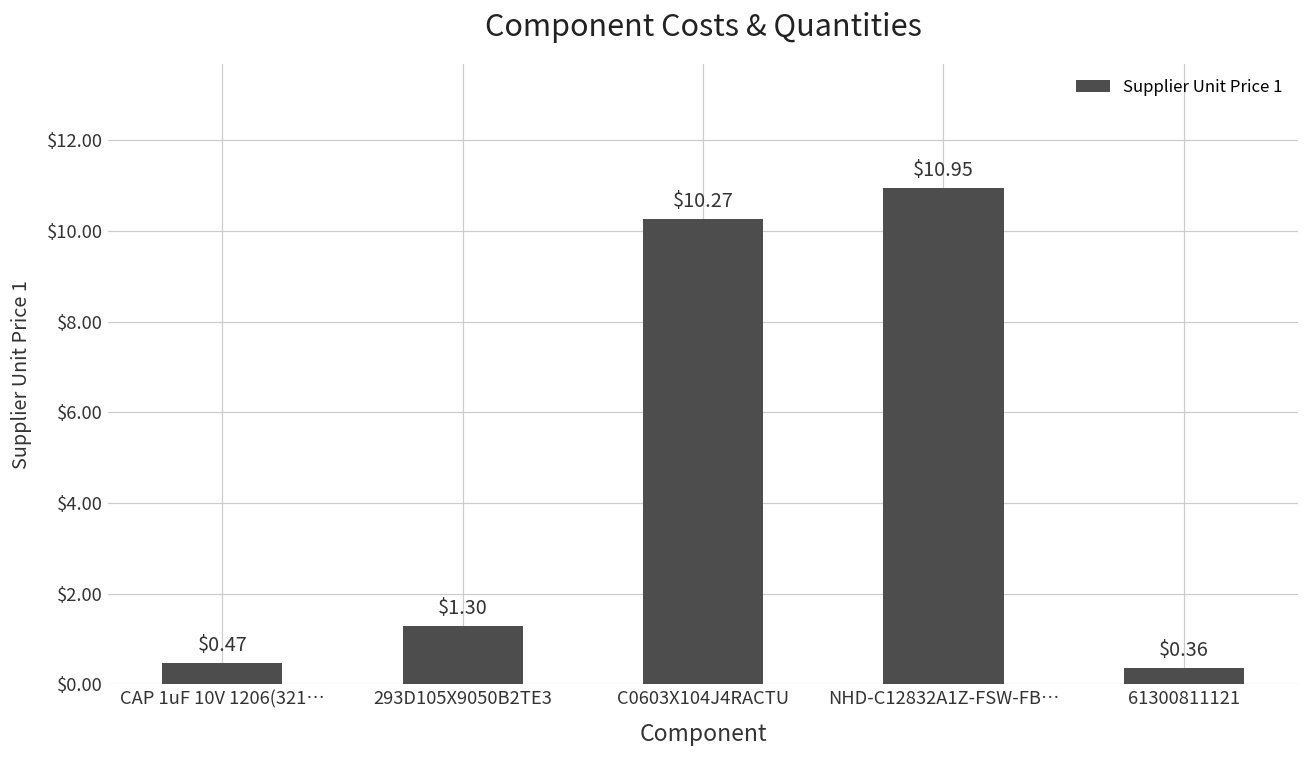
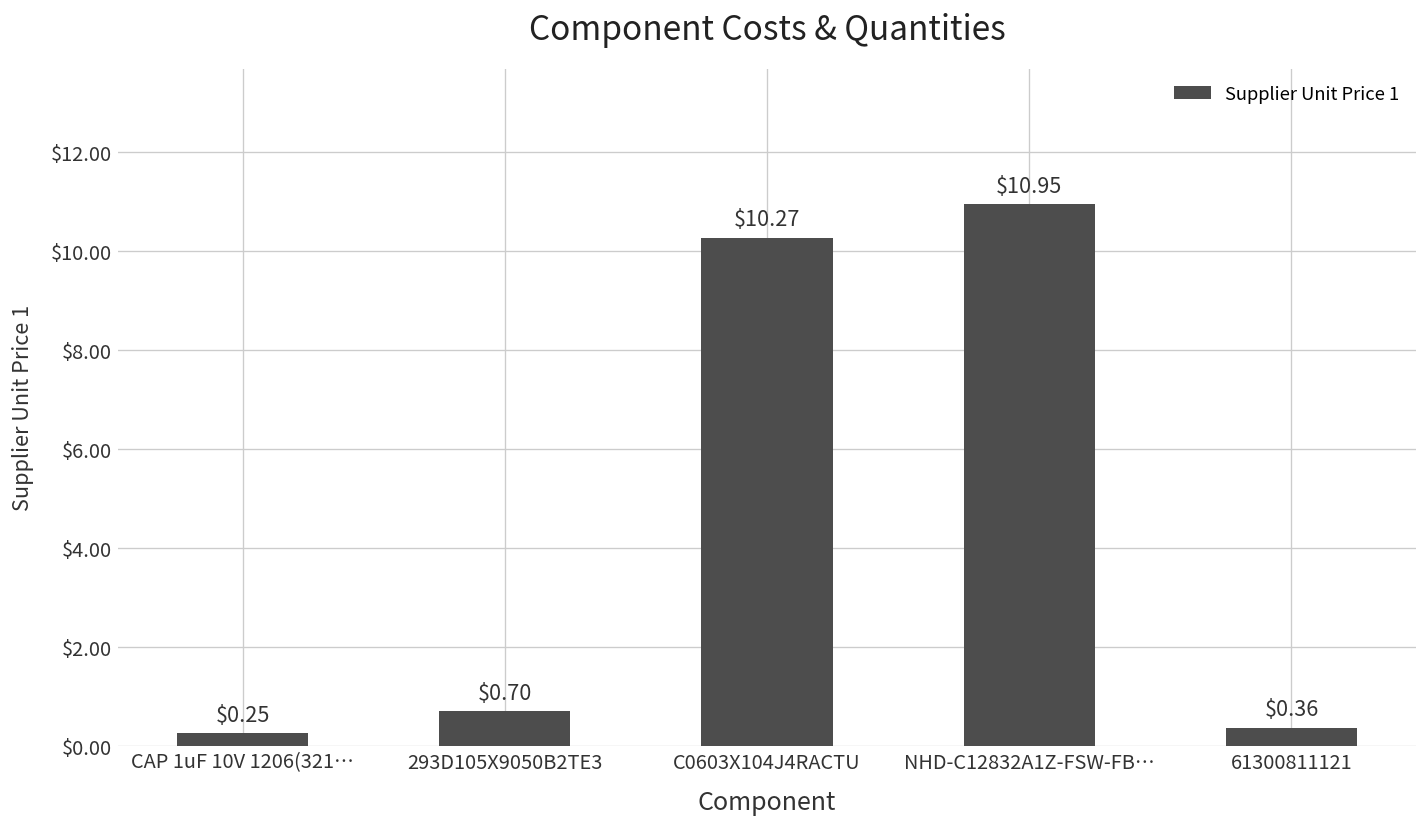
CAP 1uF 10V 1206(321…: $0.47 -> $0.25
293D105X9050B2TE3: $1.30 -> $0.70
